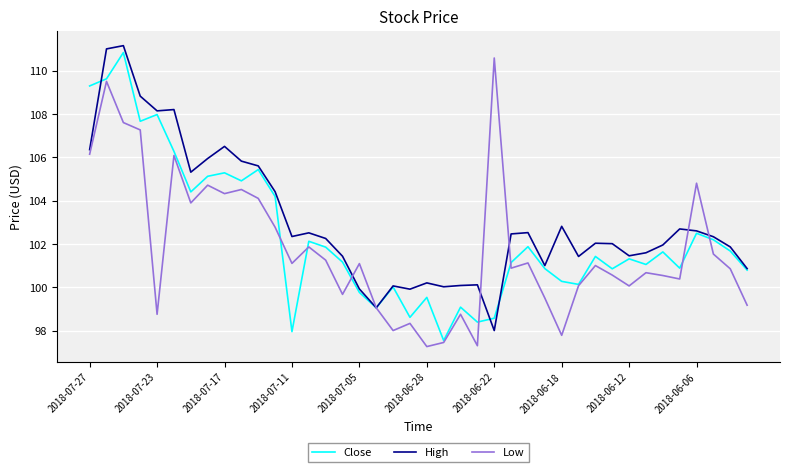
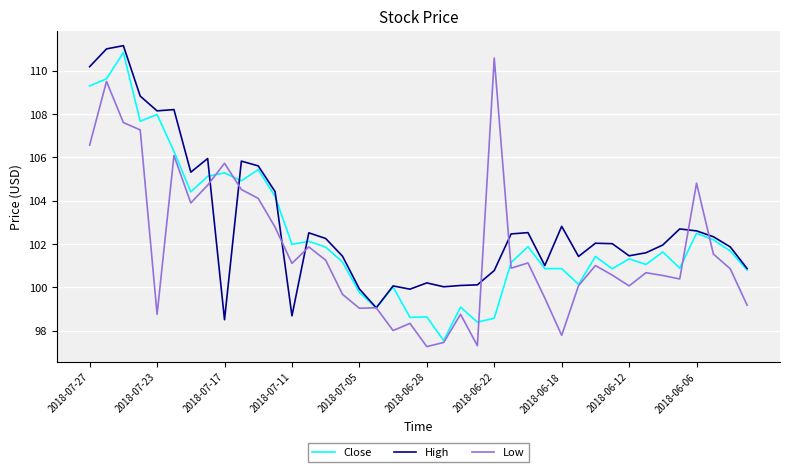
High, 2018-07-27: 106.4 -> 110.2
Low, 2018-07-27: 106.1 -> 106.6
High, 2018-07-17: 106.5 -> 98.5
Low, 2018-07-17: 104.3 -> 105.7
Close, 2018-07-11: 98.0 -> 102.0
High, 2018-07-11: 102.3 -> 98.7
Low, 2018-07-05: 101.1 -> 99.0
Close, 2018-06-28: 99.5 -> 98.6
High, 2018-06-22: 98.0 -> 100.8
Close, 2018-06-18: 100.3 -> 100.9
